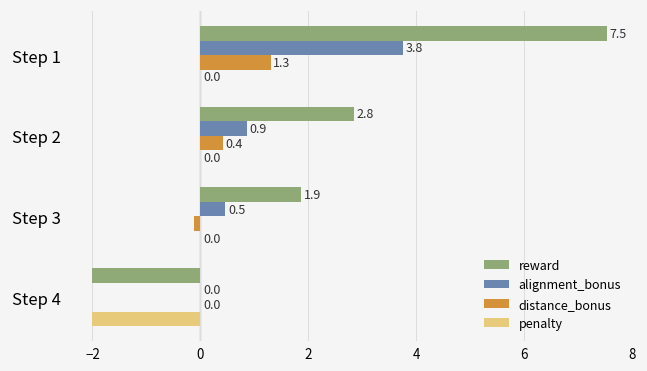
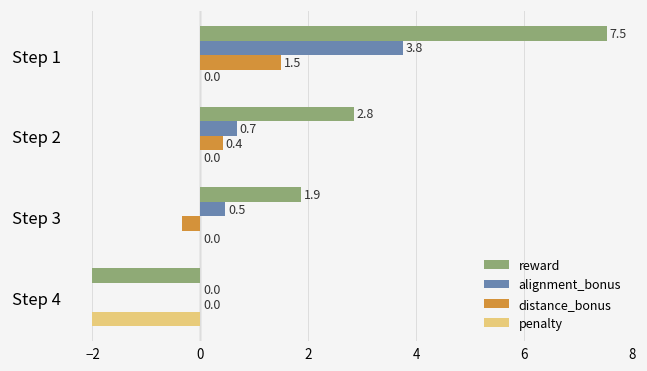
distance_bonus, Step 1: 1.3 -> 1.5
alignment_bonus, Step 2: 0.9 -> 0.7
distance_bonus, Step 3: -0.1 -> -0.3
